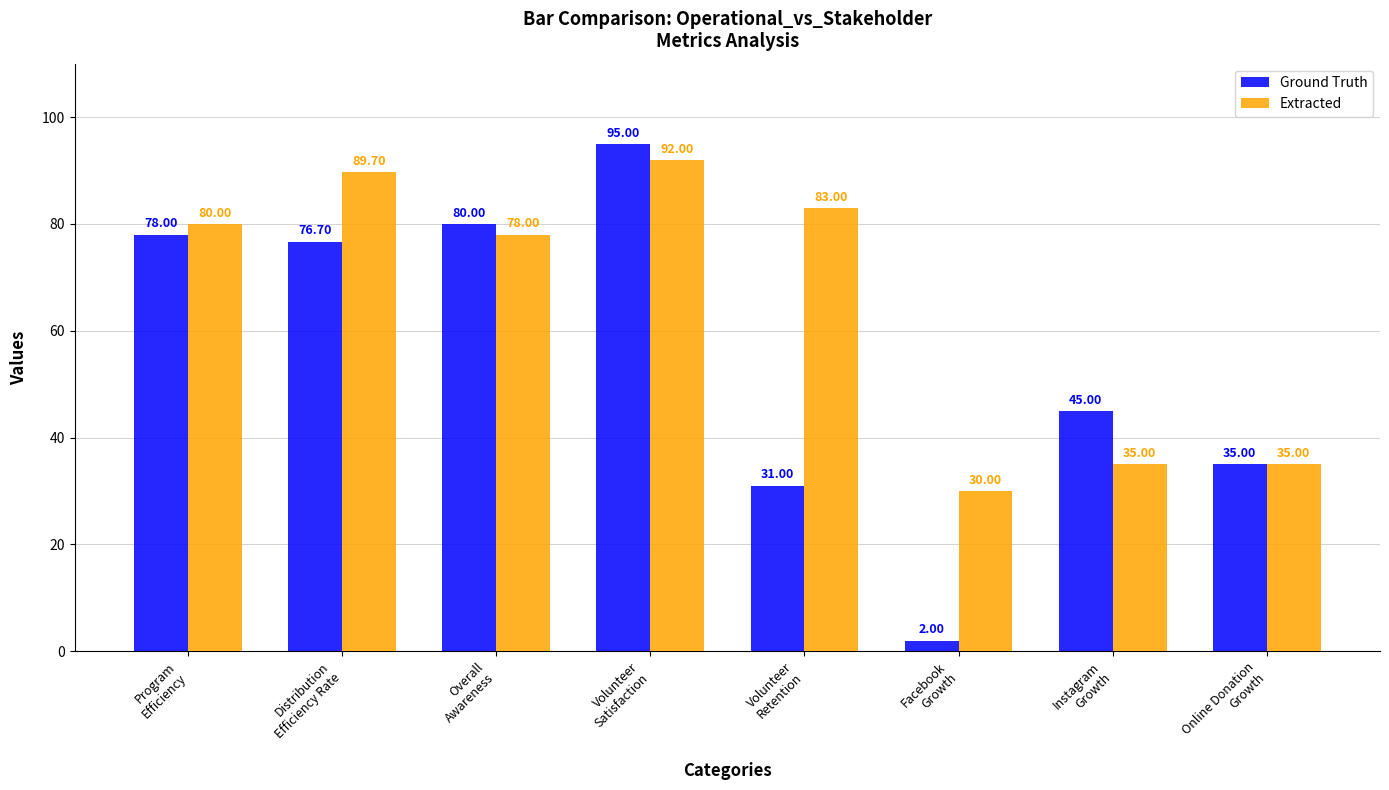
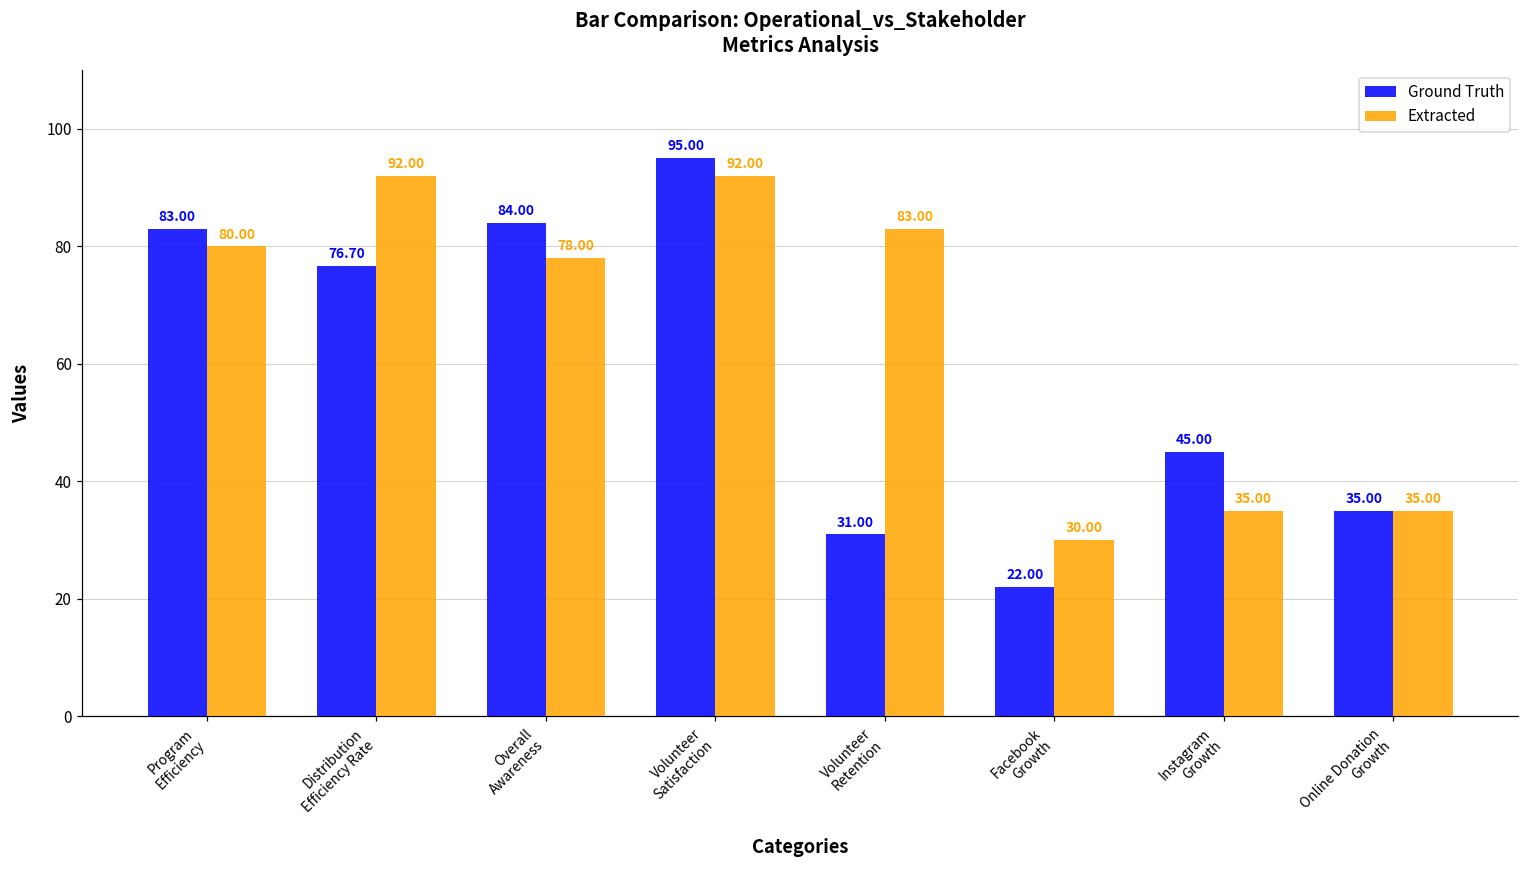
Ground Truth, Program Efficiency: 78.00 -> 83.00
Extracted, Distribution Efficiency Rate: 89.70 -> 92.00
Ground Truth, Overall Awareness: 80.00 -> 84.00
Ground Truth, Facebook Growth: 2.00 -> 22.00
